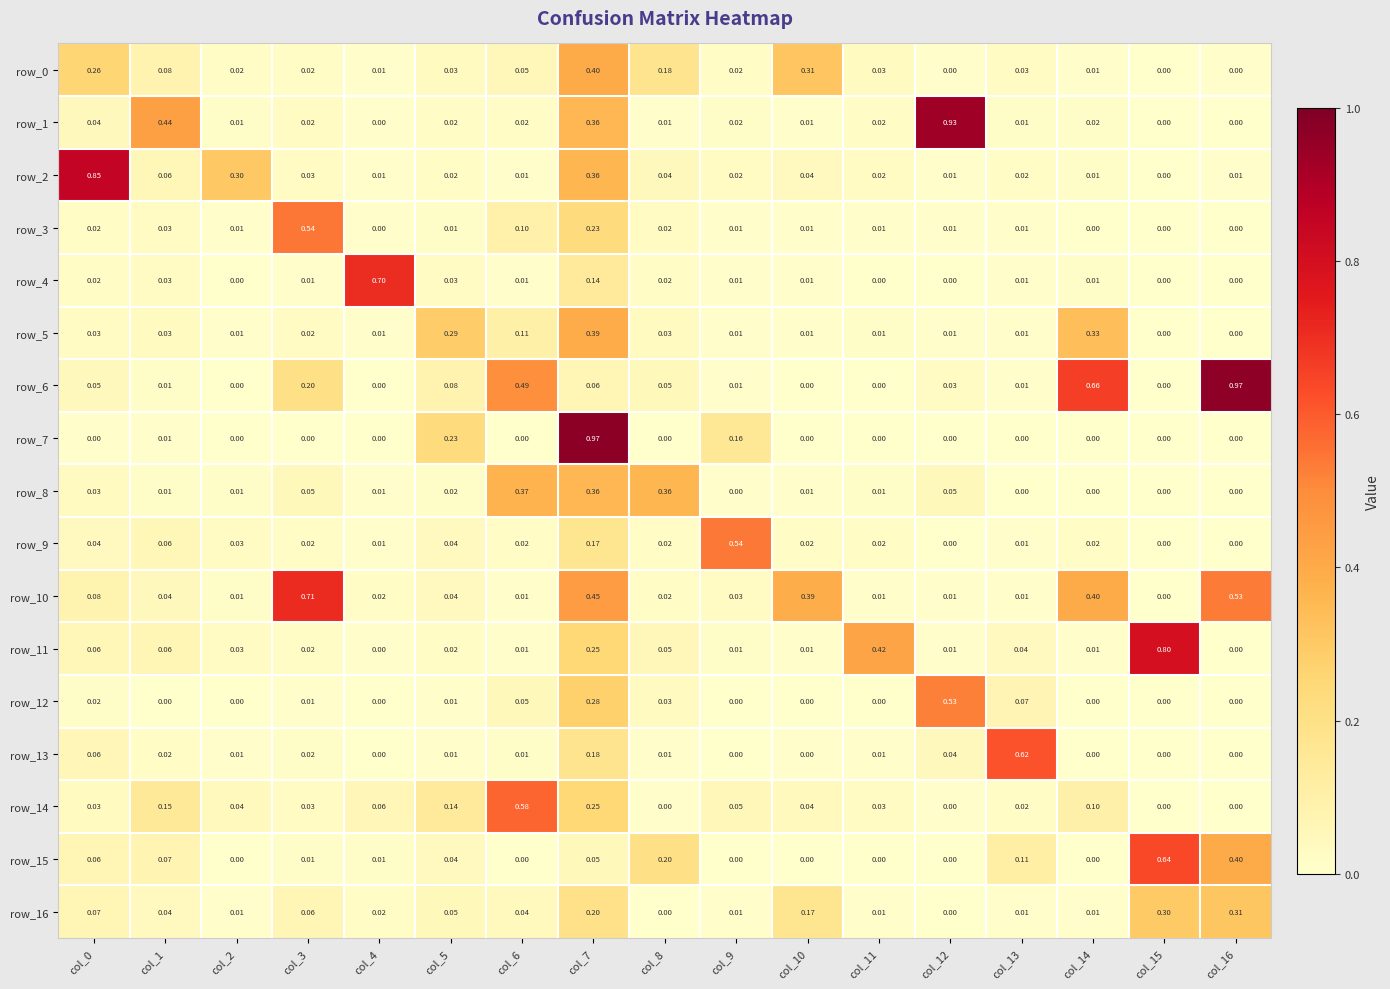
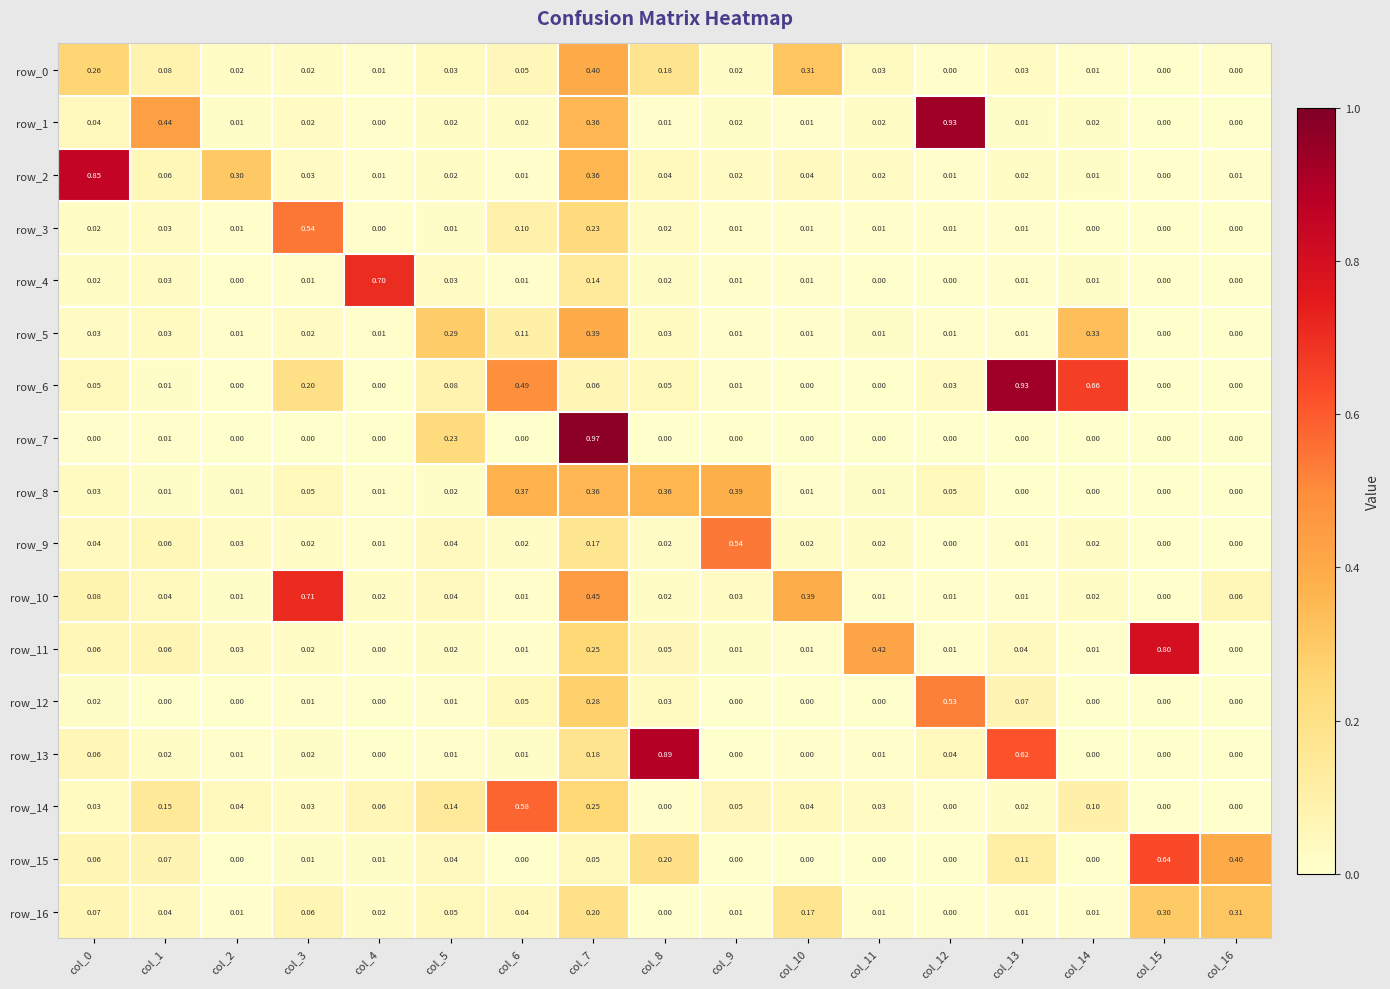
row_6, col_13: 0.01 -> 0.93
row_6, col_16: 0.97 -> 0.00
row_7, col_9: 0.16 -> 0.00
row_8, col_9: 0.00 -> 0.39
row_10, col_14: 0.40 -> 0.02
row_10, col_16: 0.53 -> 0.06
row_13, col_8: 0.01 -> 0.89
